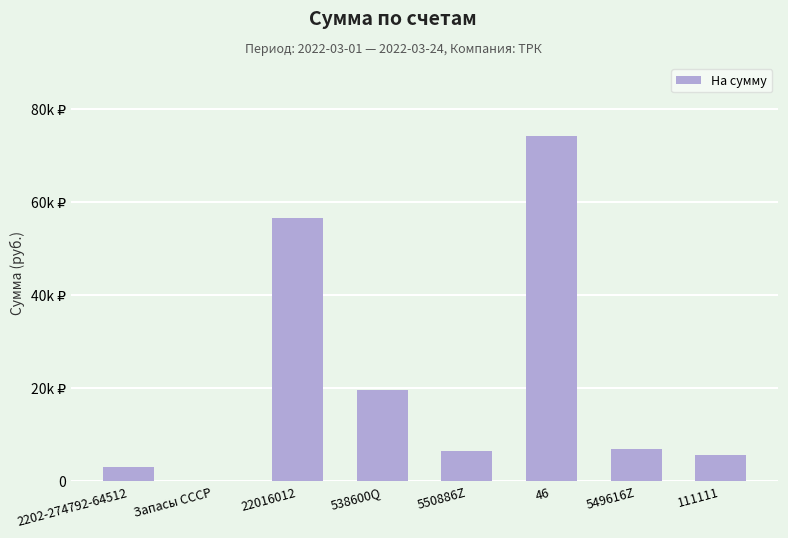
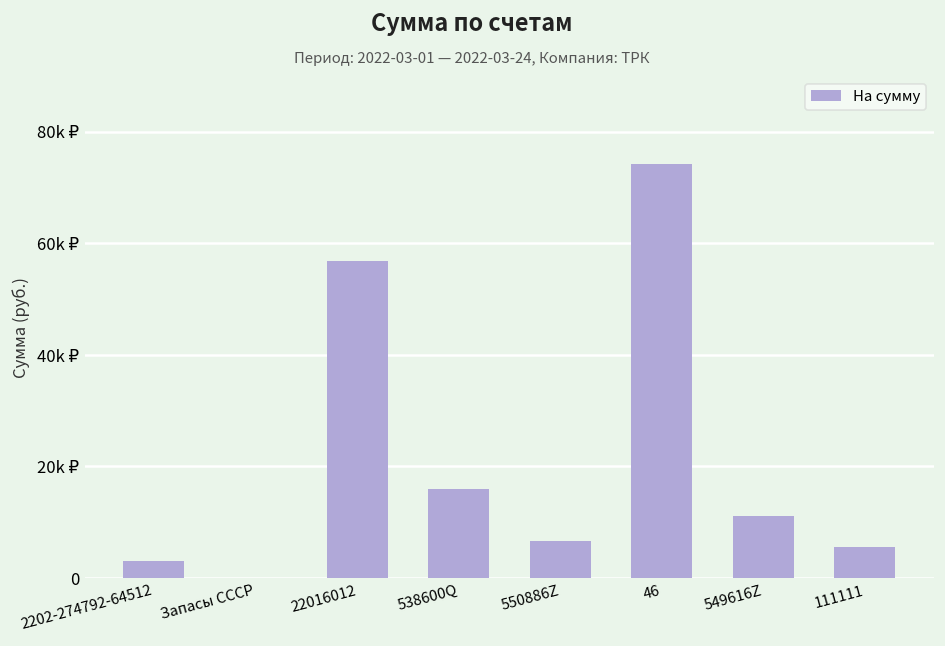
538600Q: 20k ₽ -> 16k ₽
549616Z: 7k ₽ -> 11k ₽
